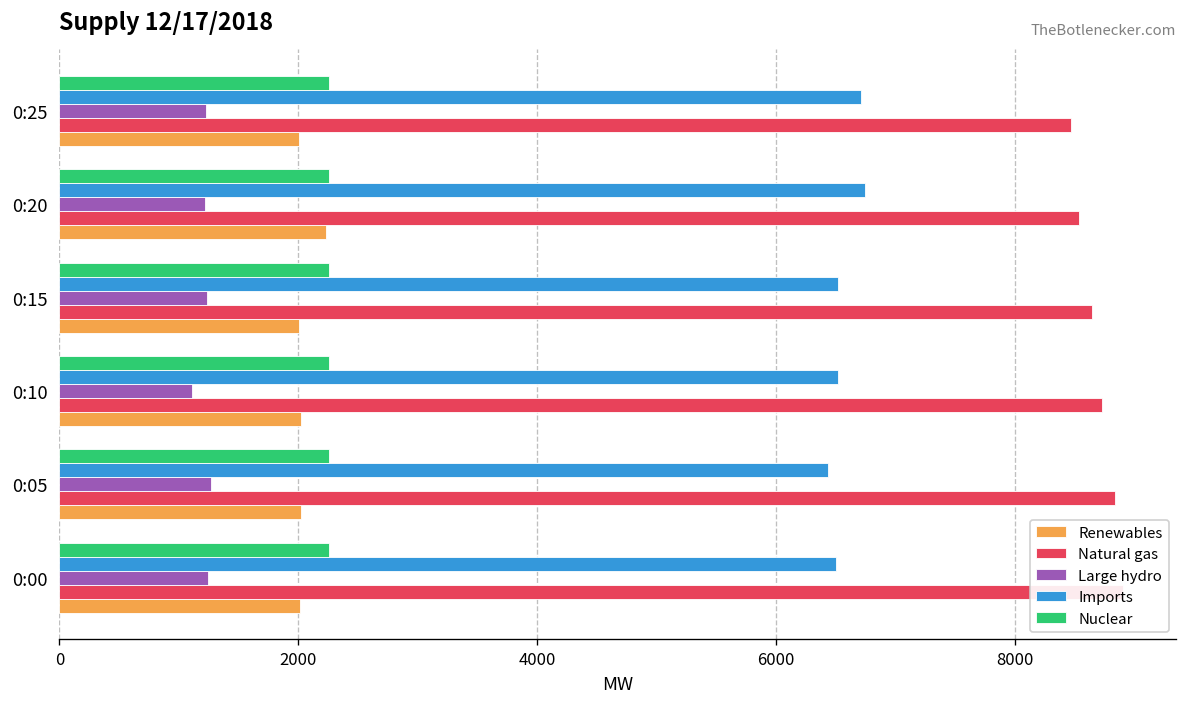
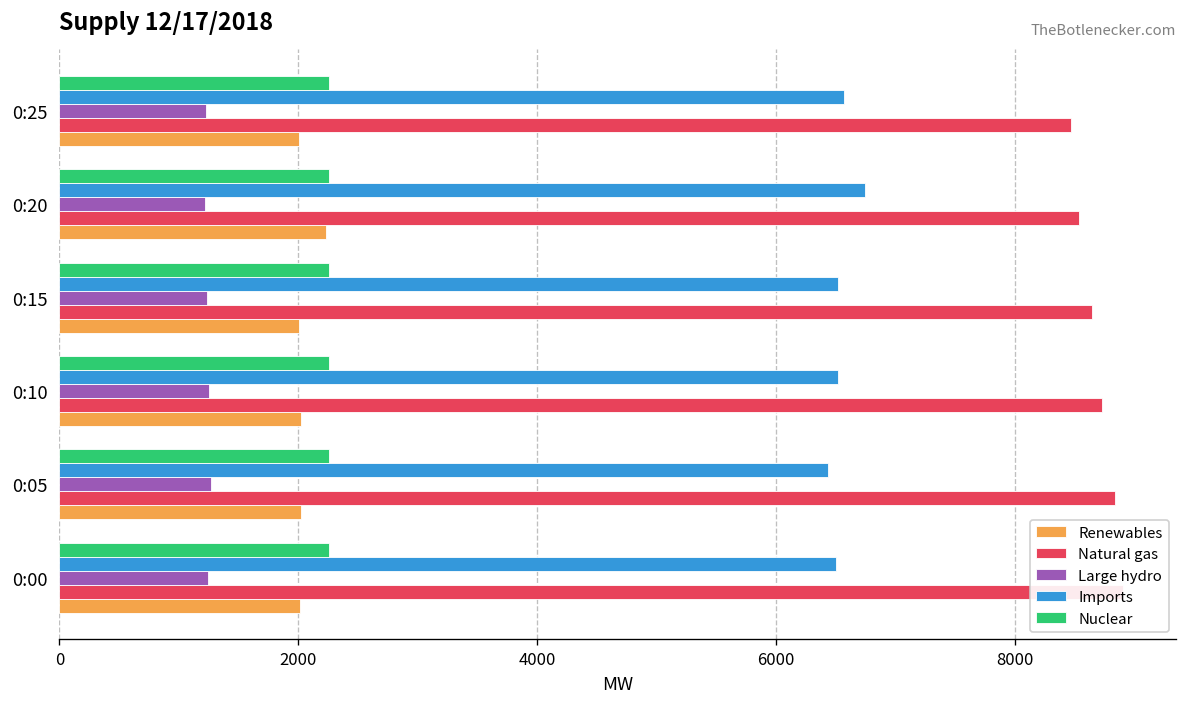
Imports, 0:25: 6700 -> 6600
Large hydro, 0:10: 1100 -> 1300
